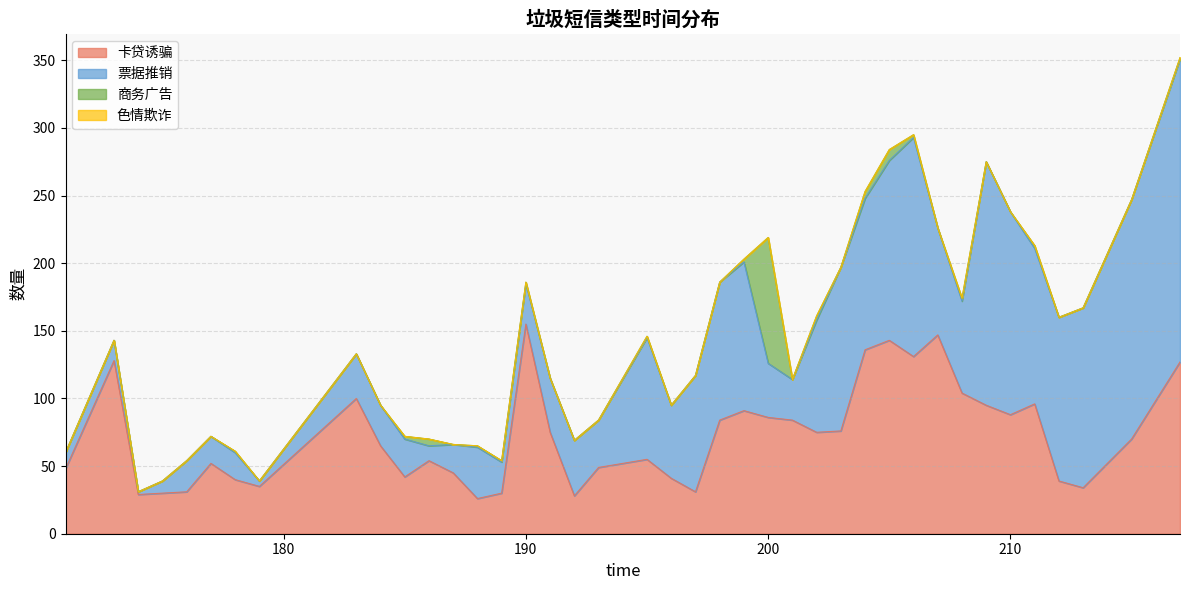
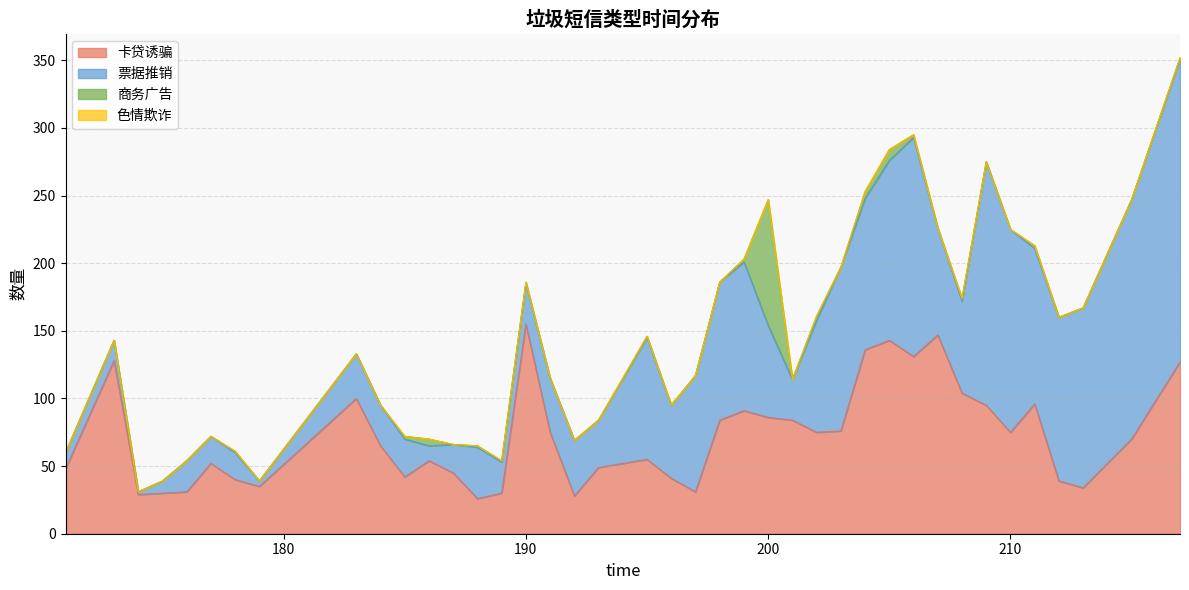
票据推销, 200: 40 -> 68
卡贷诱骗, 210: 88 -> 75
